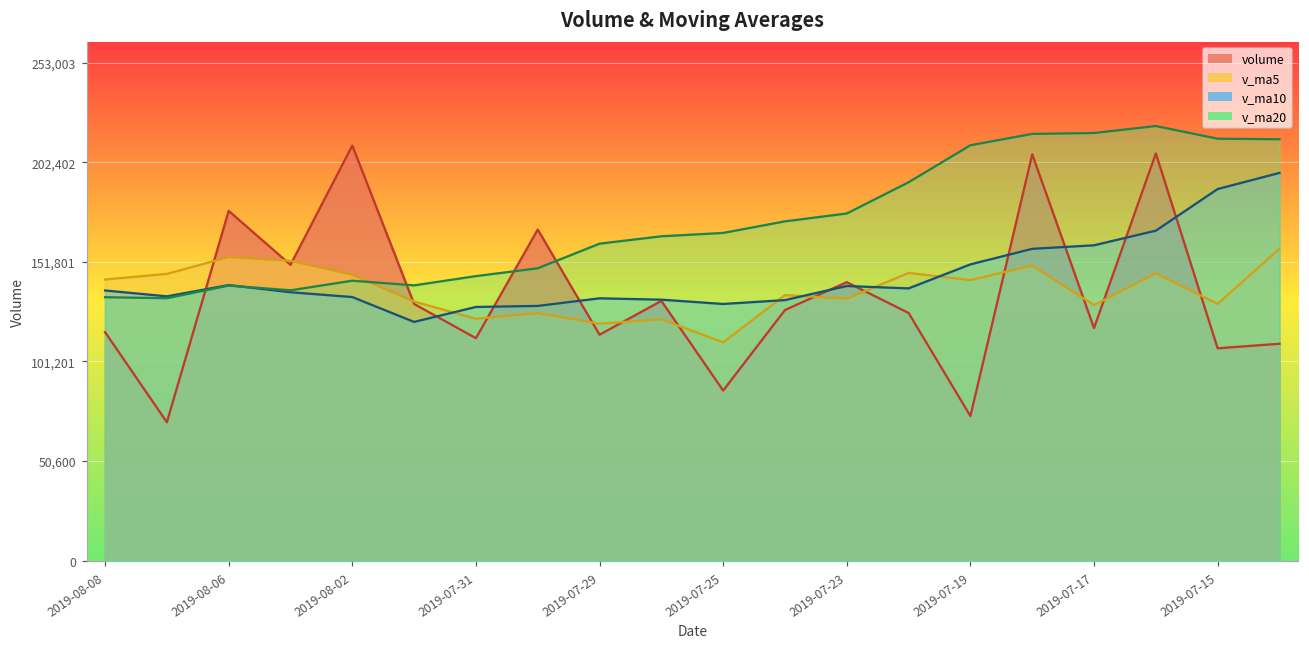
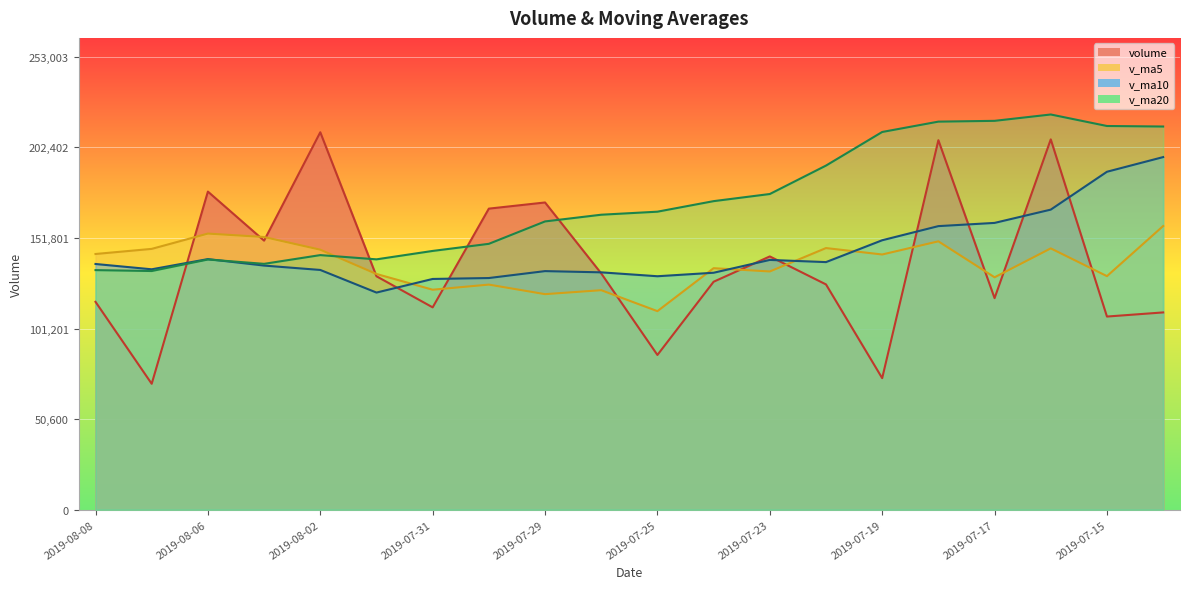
volume, 2019-07-29: 115,000 -> 172,000
